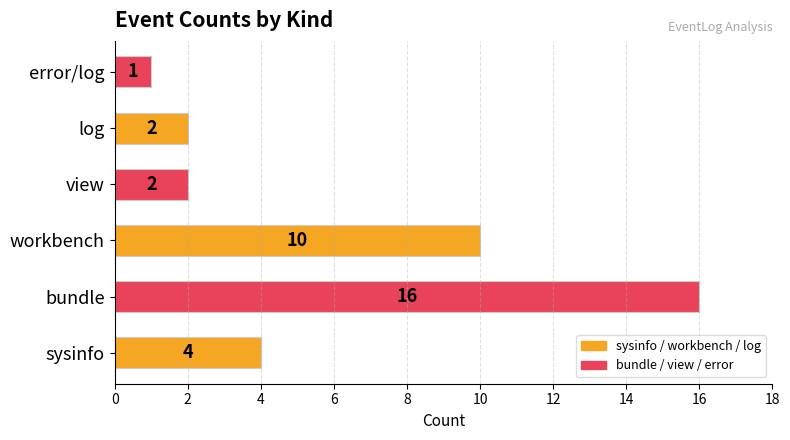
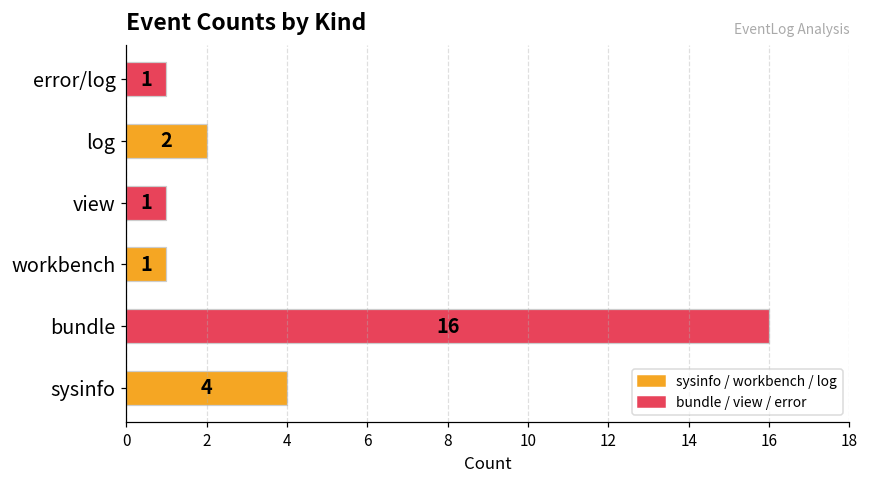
view: 2 -> 1
workbench: 10 -> 1
